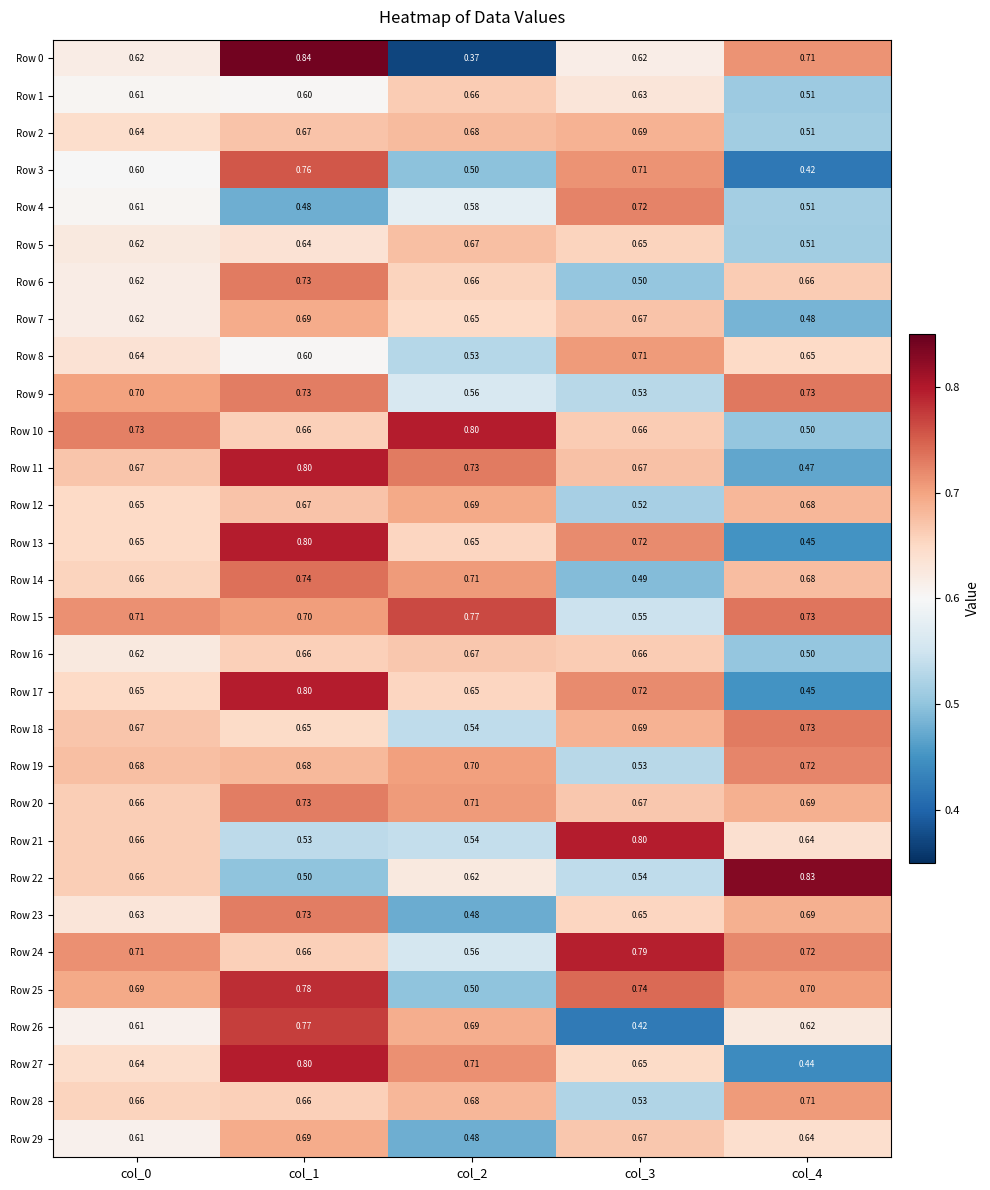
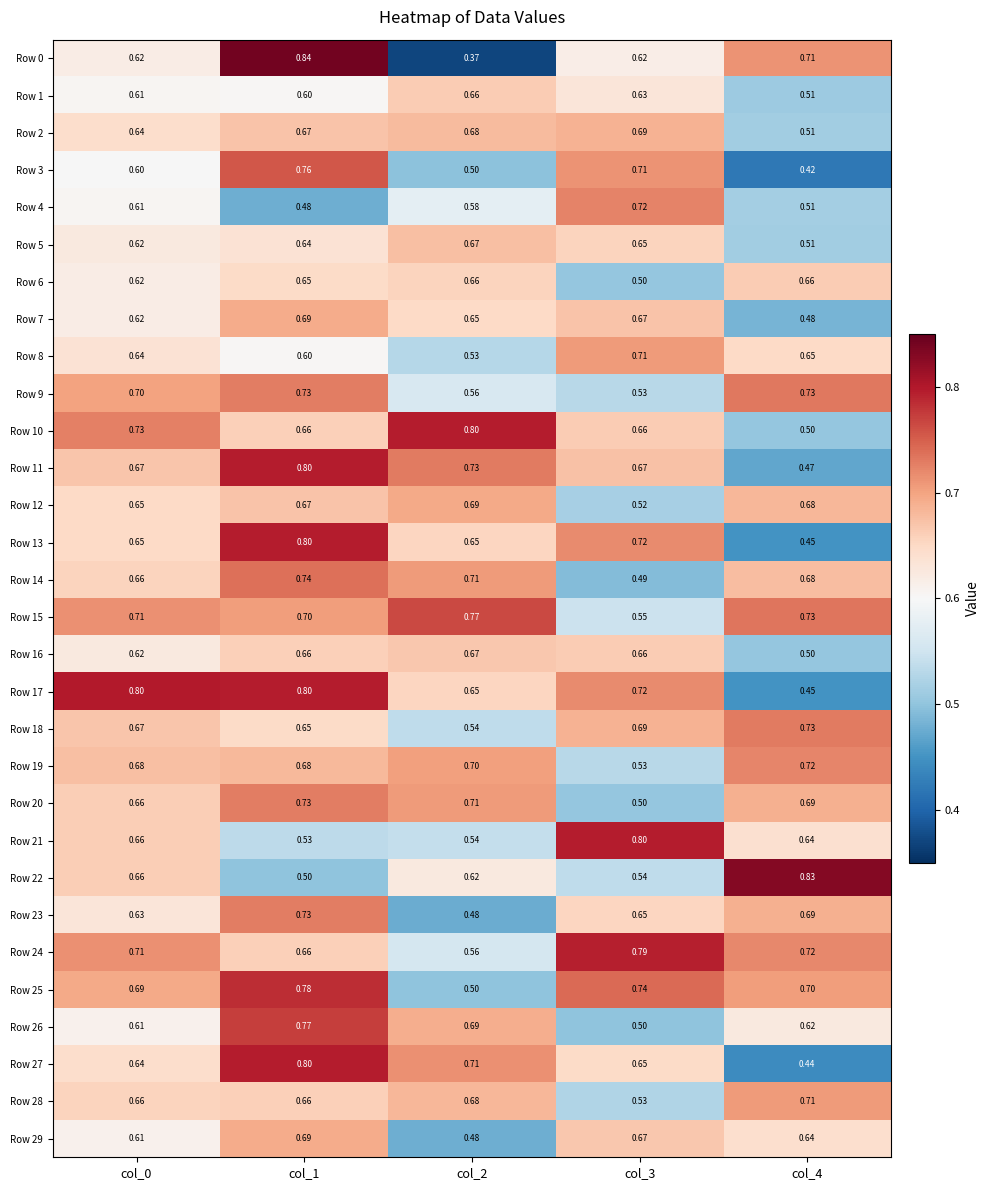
Row 6, col_1: 0.73 -> 0.65
Row 17, col_0: 0.65 -> 0.80
Row 20, col_3: 0.67 -> 0.50
Row 26, col_3: 0.42 -> 0.50
